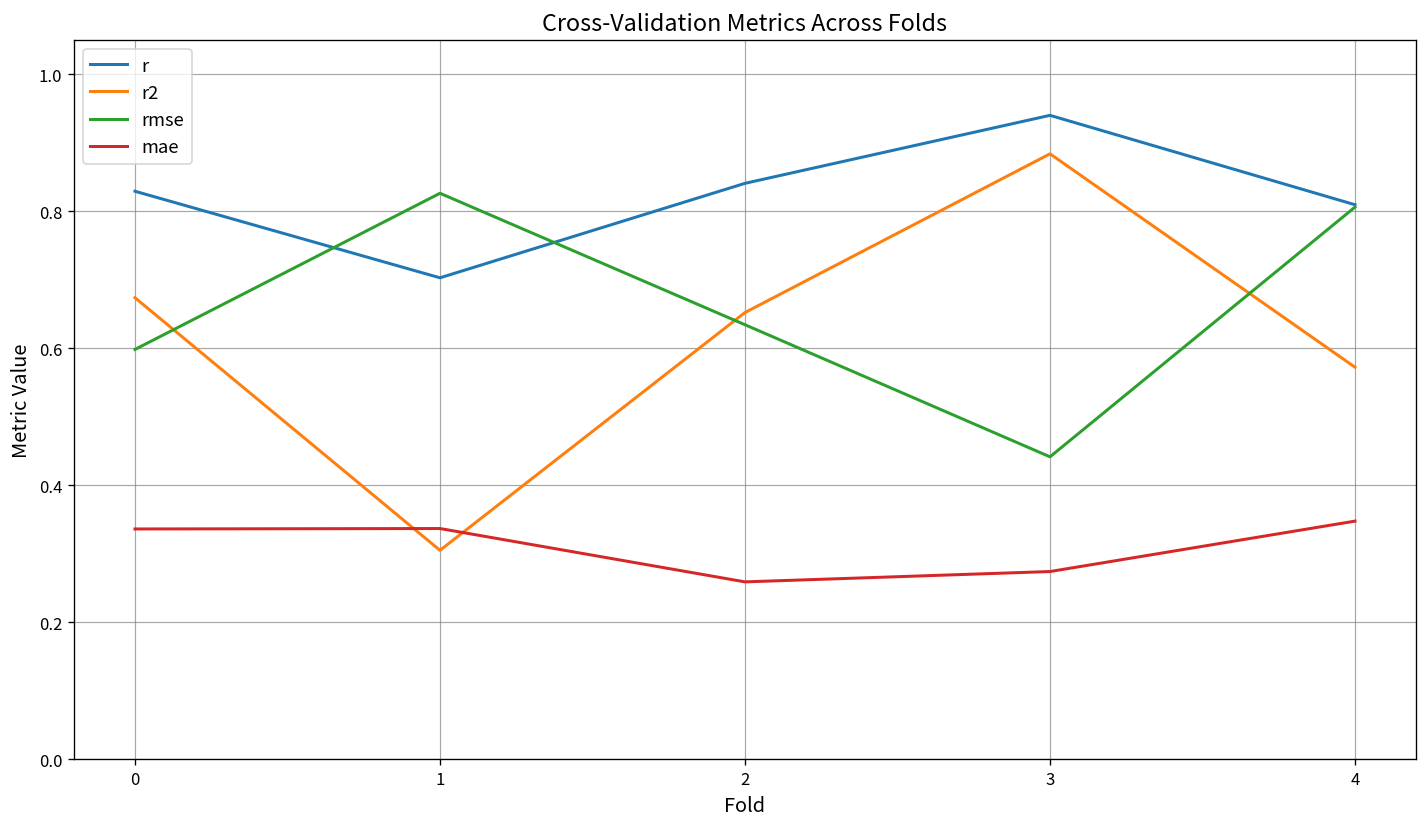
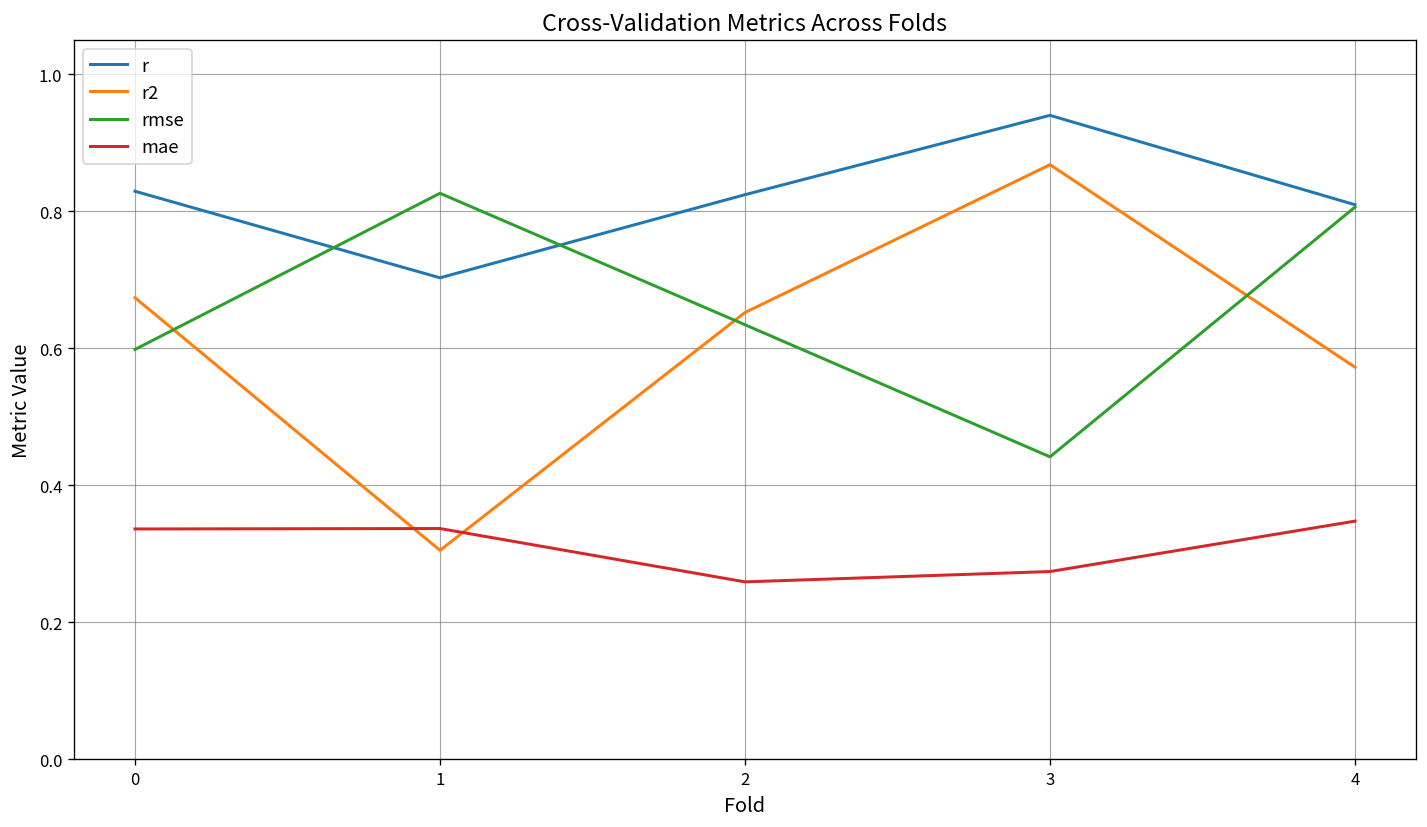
r, 2: 0.84 -> 0.82
r2, 3: 0.88 -> 0.87
